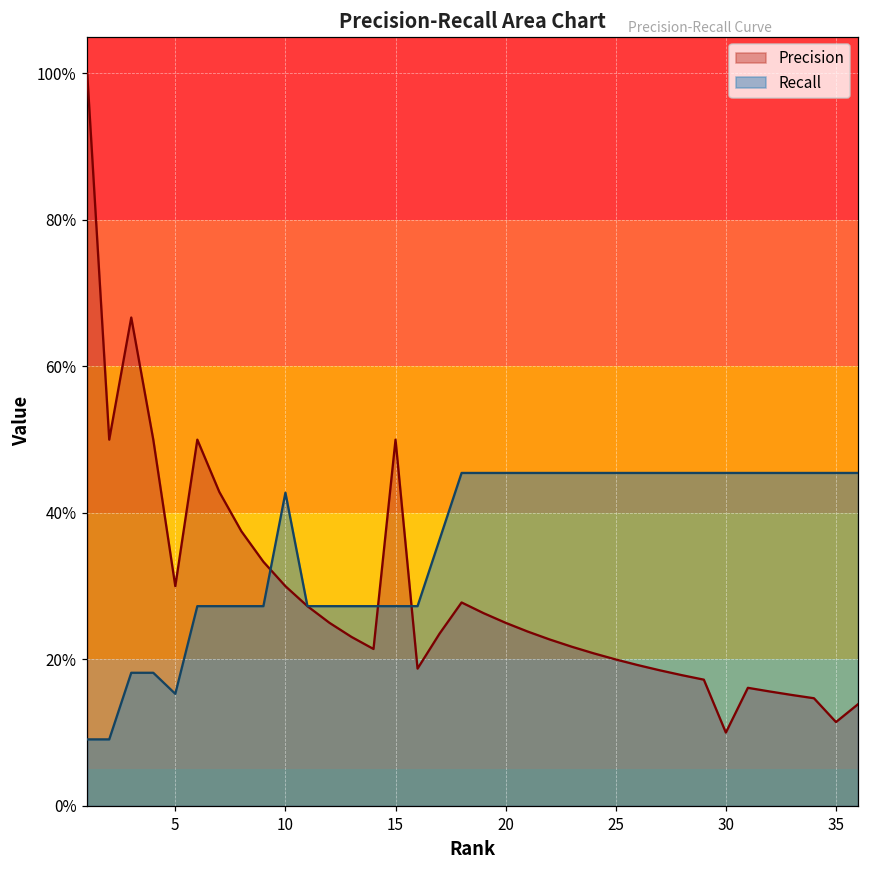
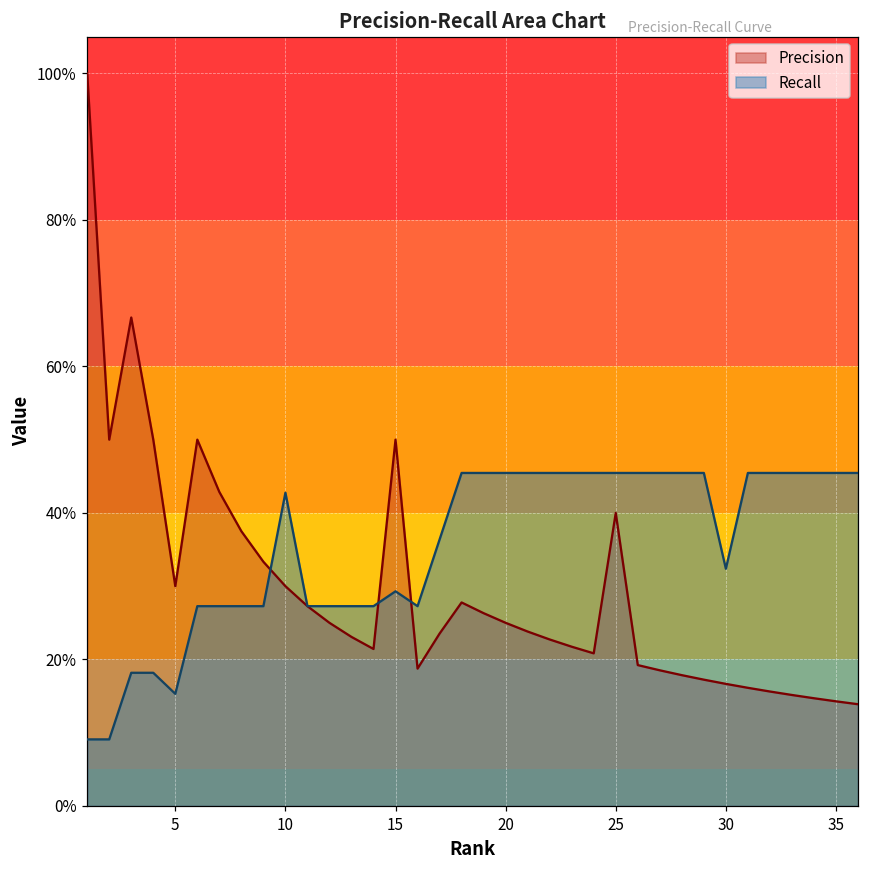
Recall, 15: 27% -> 29%
Precision, 25: 20% -> 40%
Precision, 30: 10% -> 17%
Recall, 30: 45% -> 32%
Precision, 35: 11% -> 14%
